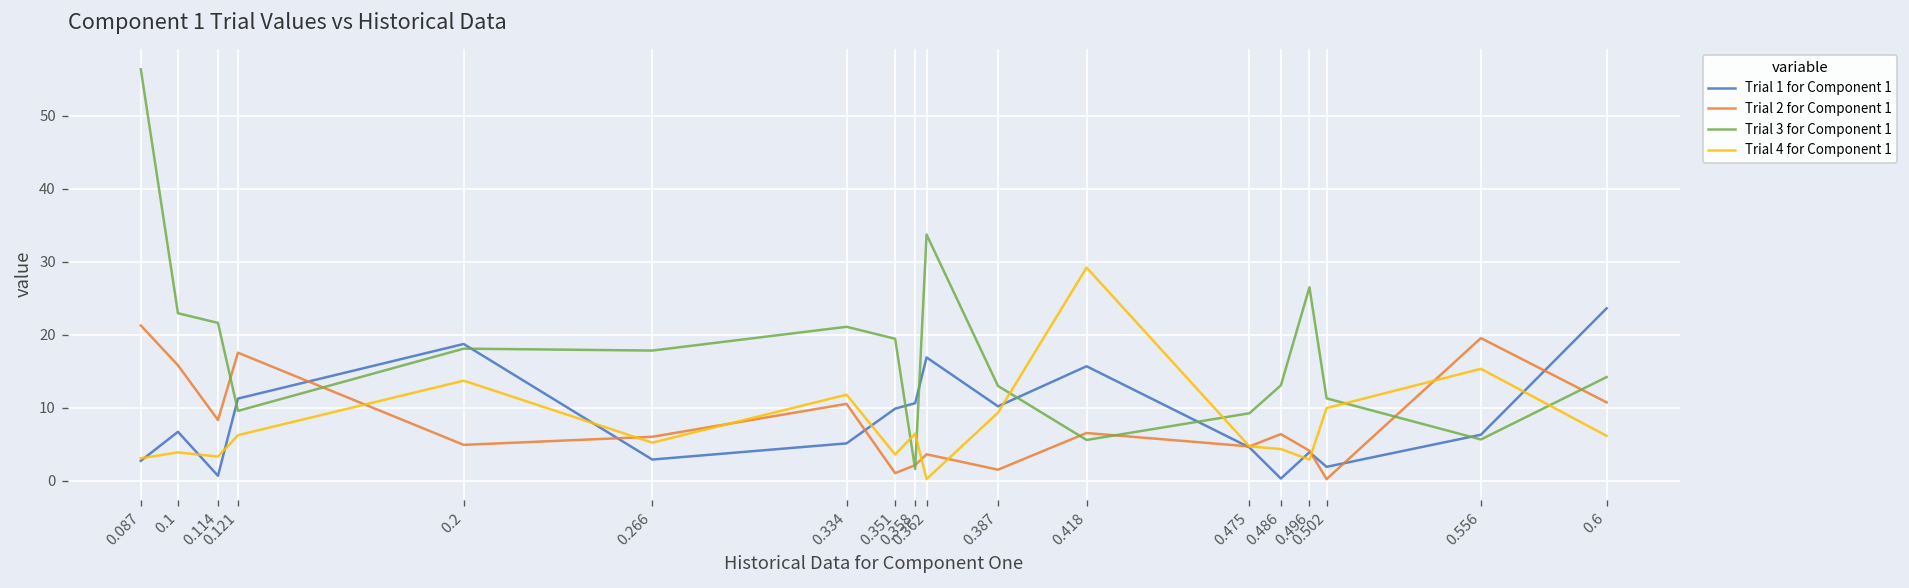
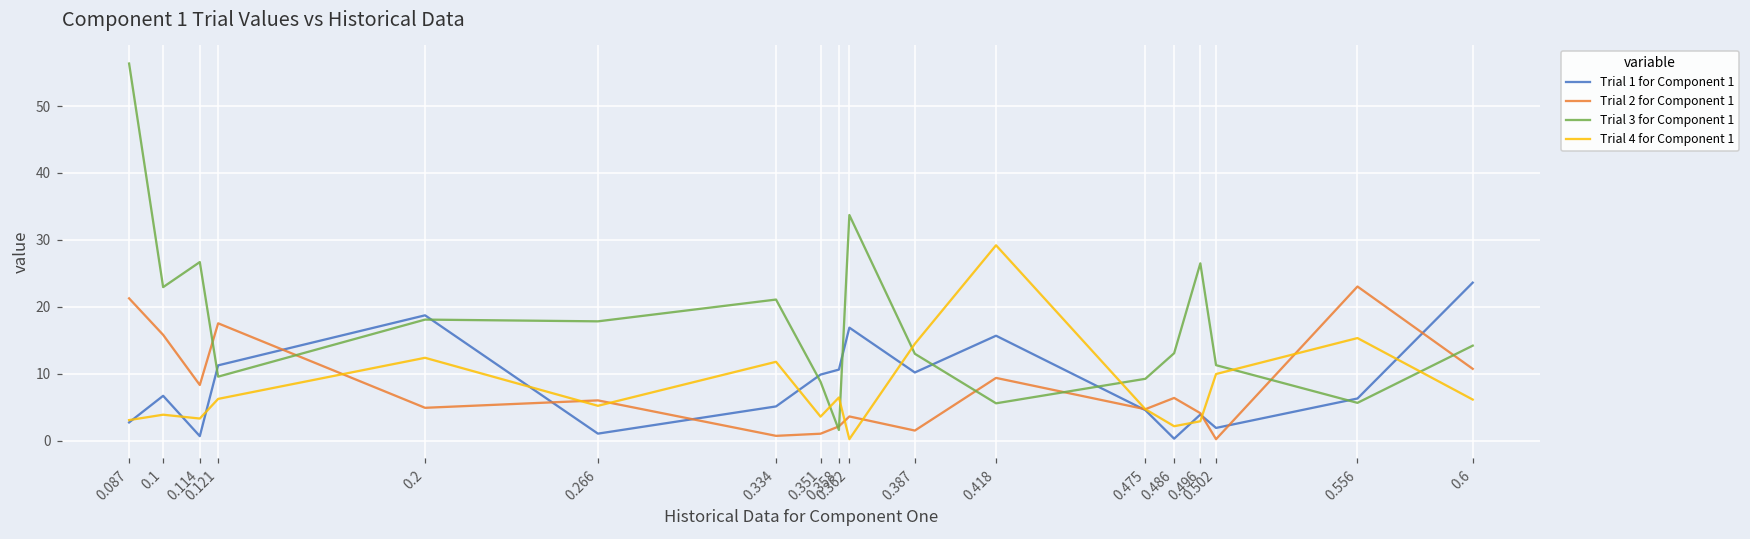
Trial 3 for Component 1, 0.114: 22 -> 27
Trial 4 for Component 1, 0.2: 14 -> 12
Trial 1 for Component 1, 0.266: 3 -> 1
Trial 2 for Component 1, 0.334: 11 -> 1
Trial 3 for Component 1, 0.351: 19 -> 9
Trial 4 for Component 1, 0.387: 9 -> 14
Trial 2 for Component 1, 0.418: 7 -> 9
Trial 4 for Component 1, 0.486: 4 -> 2
Trial 2 for Component 1, 0.556: 20 -> 23
